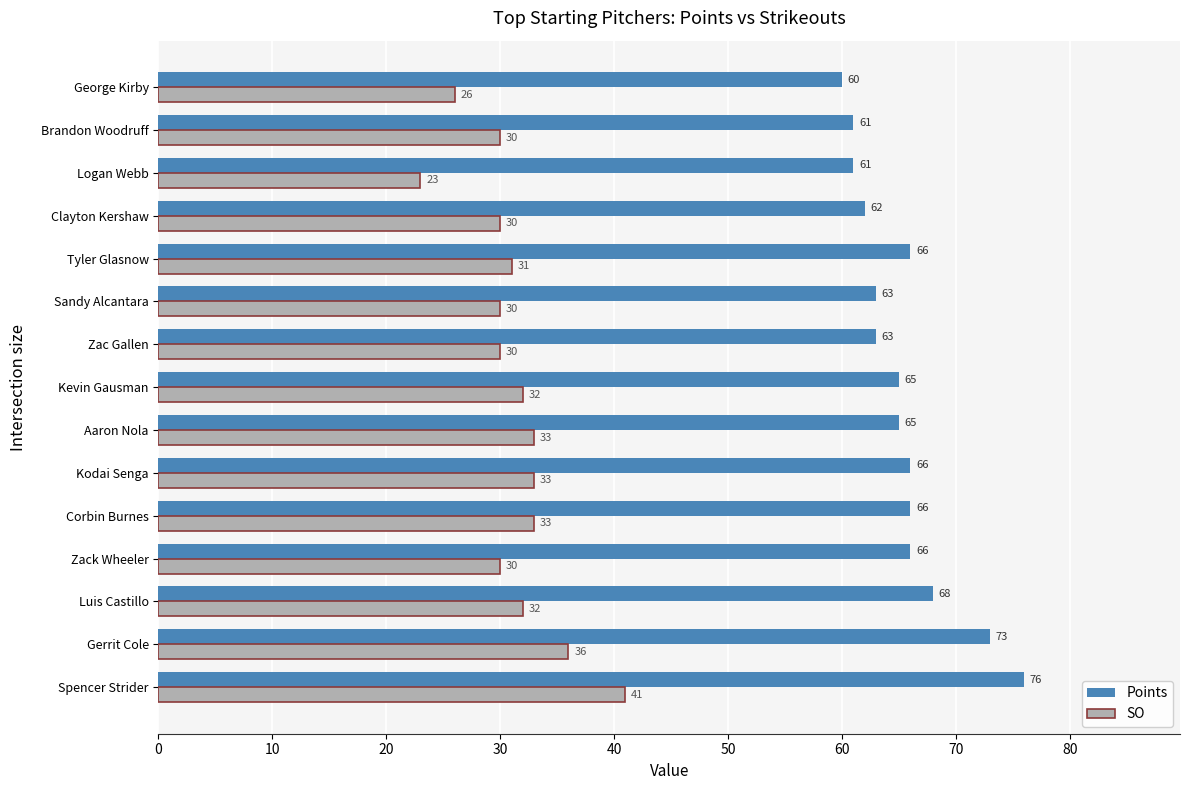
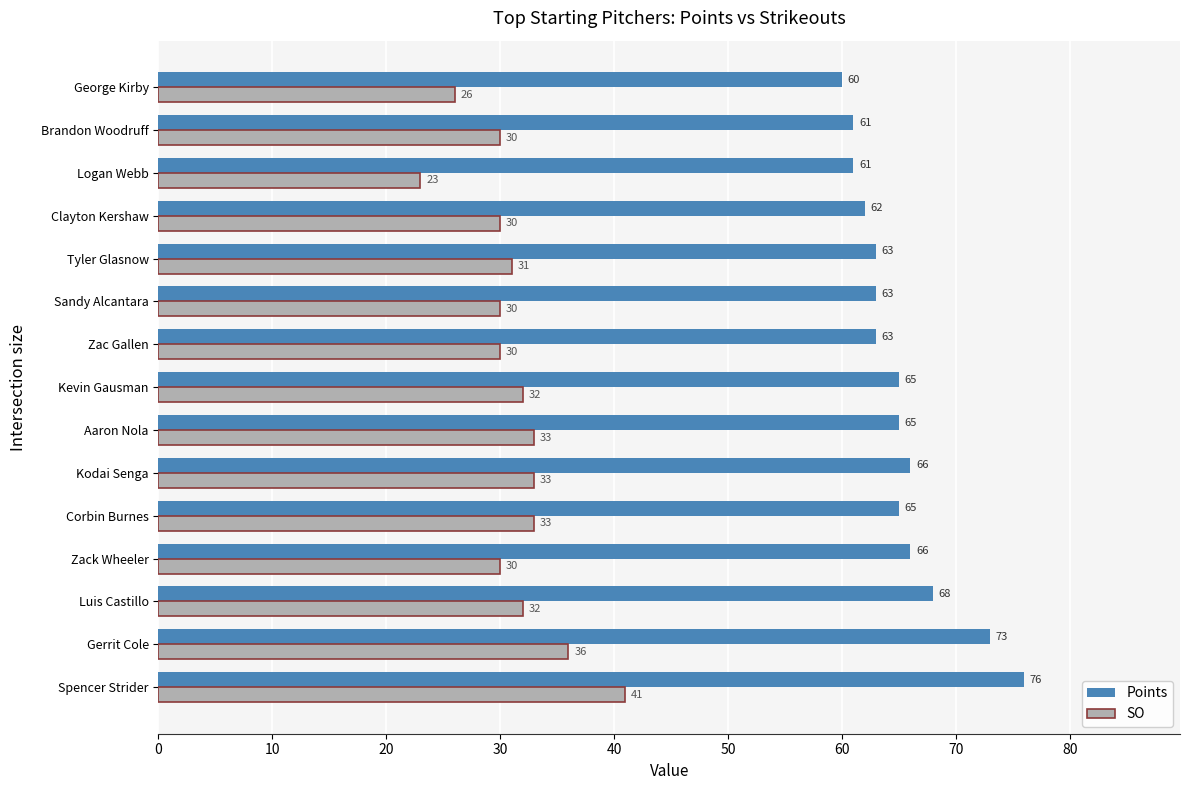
Points, Tyler Glasnow: 66 -> 63
Points, Corbin Burnes: 66 -> 65
